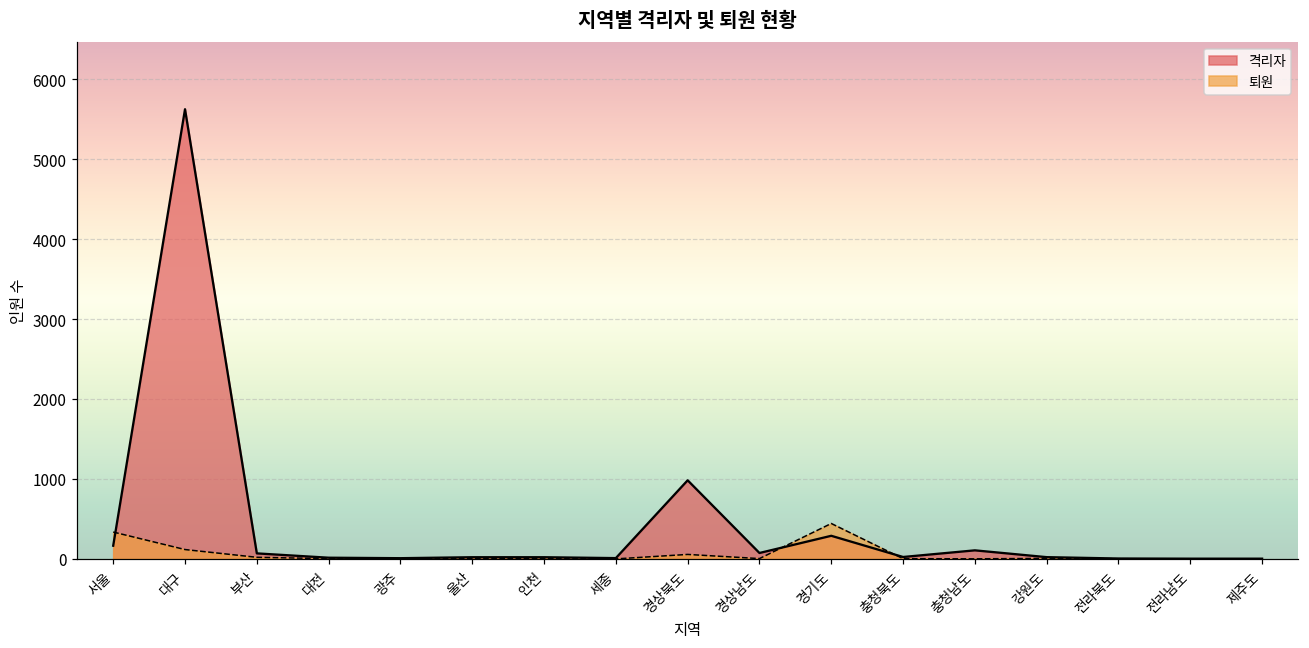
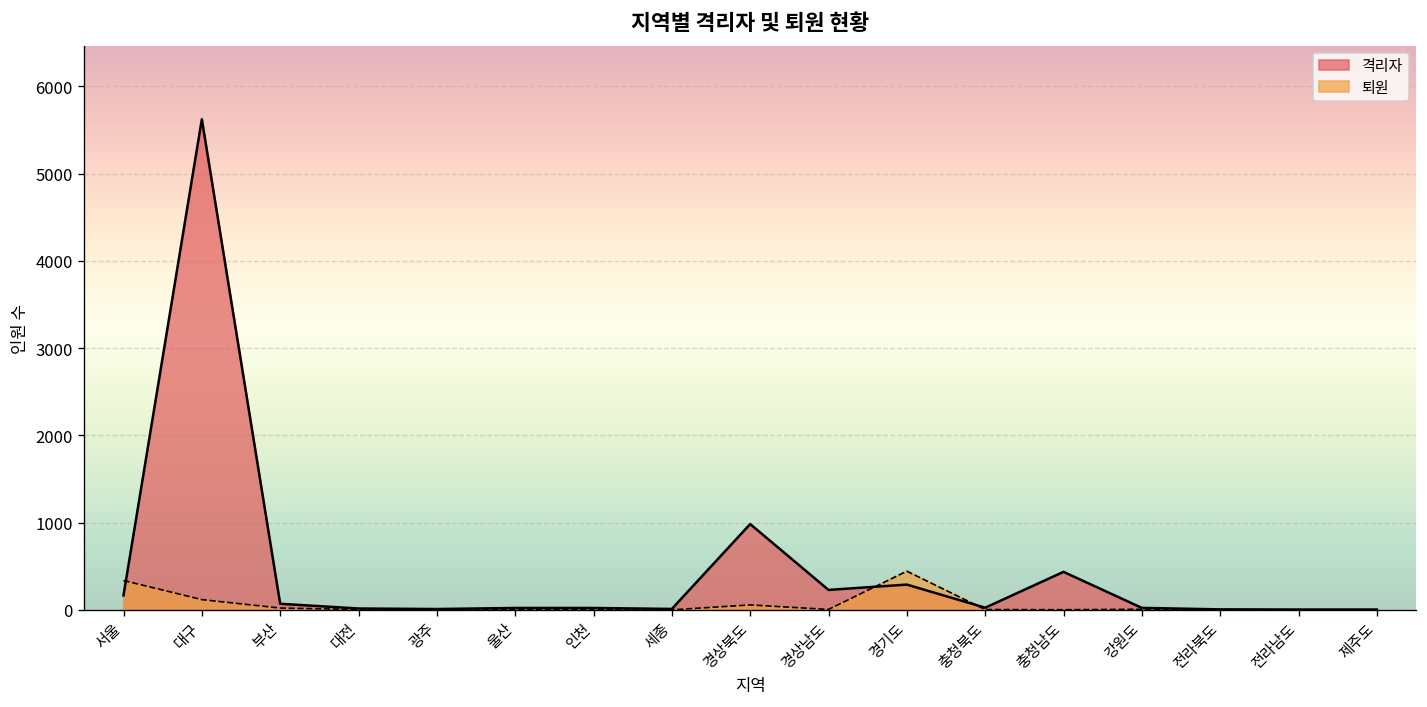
격리자, 경상남도: 100 -> 200
격리자, 충청남도: 100 -> 400
